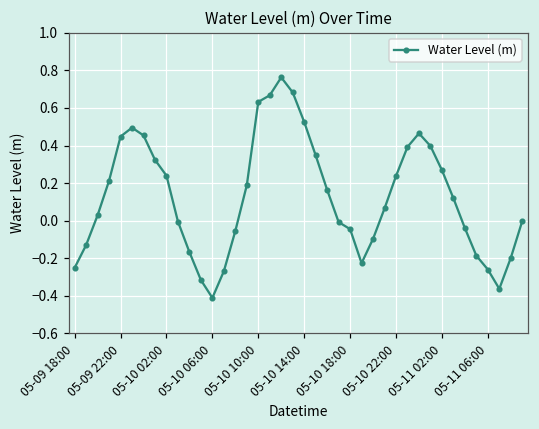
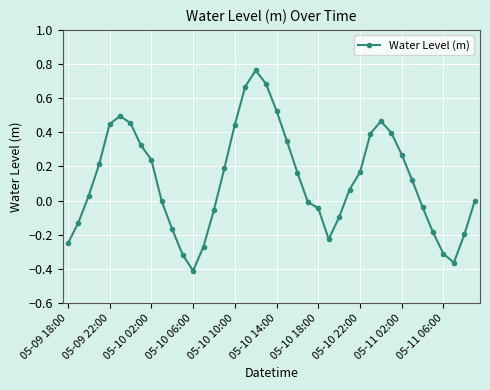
05-10 10:00: 0.63 -> 0.44
05-10 22:00: 0.24 -> 0.17
05-11 06:00: -0.26 -> -0.31
